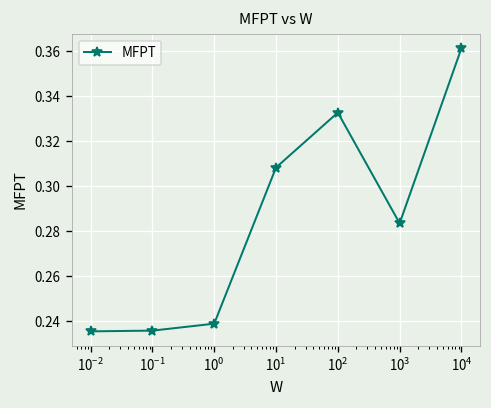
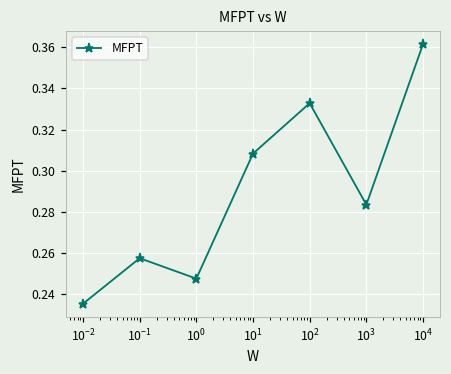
10^-1: 0.236 -> 0.258
10^0: 0.239 -> 0.248
